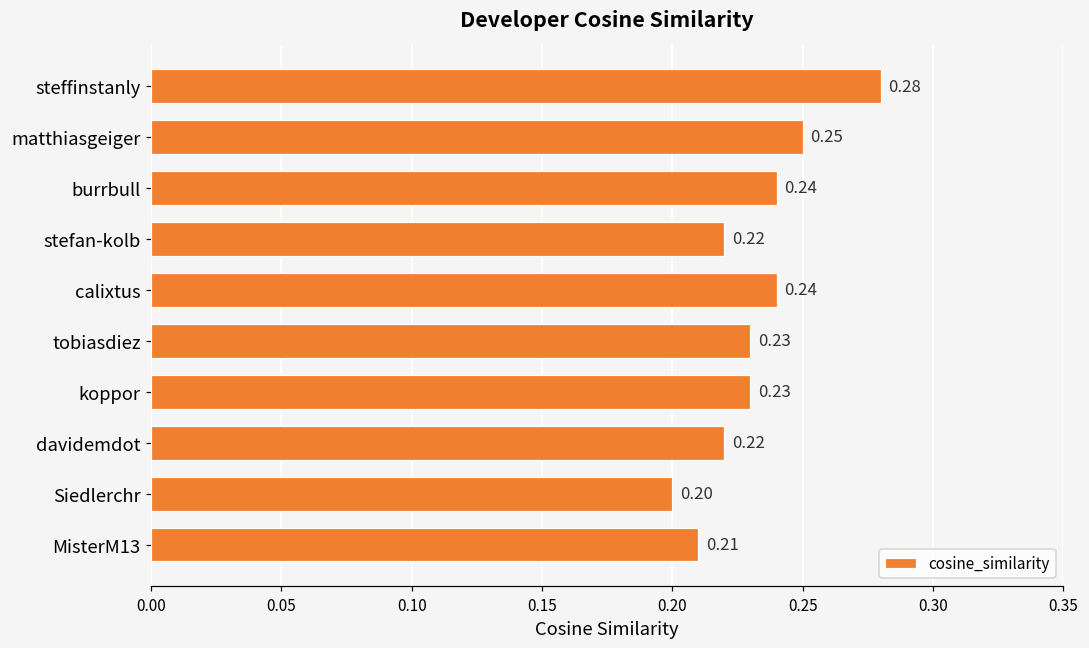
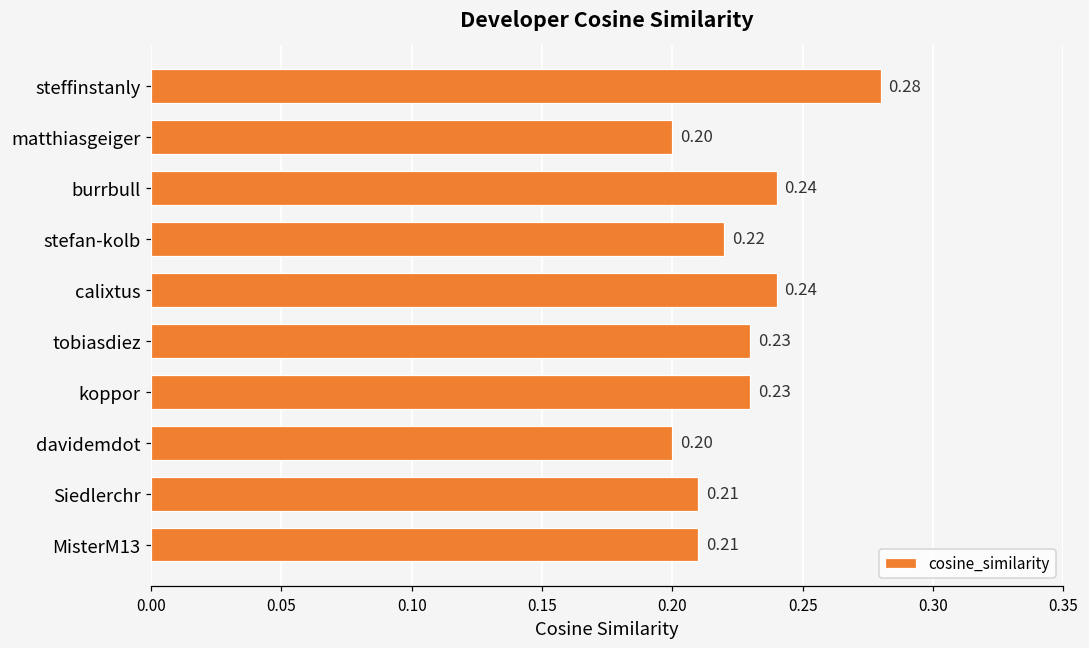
matthiasgeiger: 0.25 -> 0.20
davidemdot: 0.22 -> 0.20
Siedlerchr: 0.20 -> 0.21
